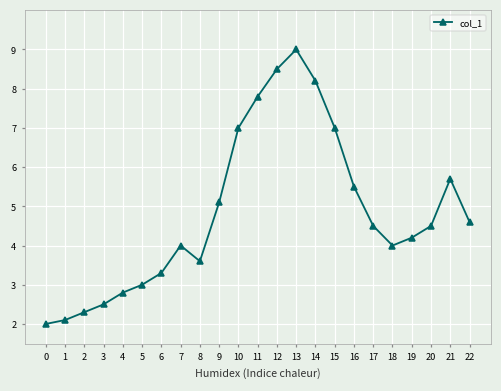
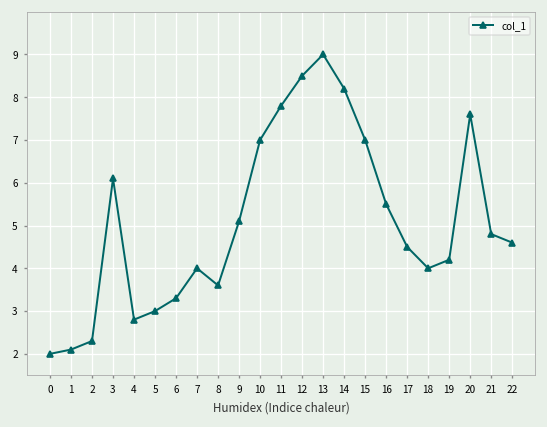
3: 2.5 -> 6.1
20: 4.5 -> 7.6
21: 5.7 -> 4.8
